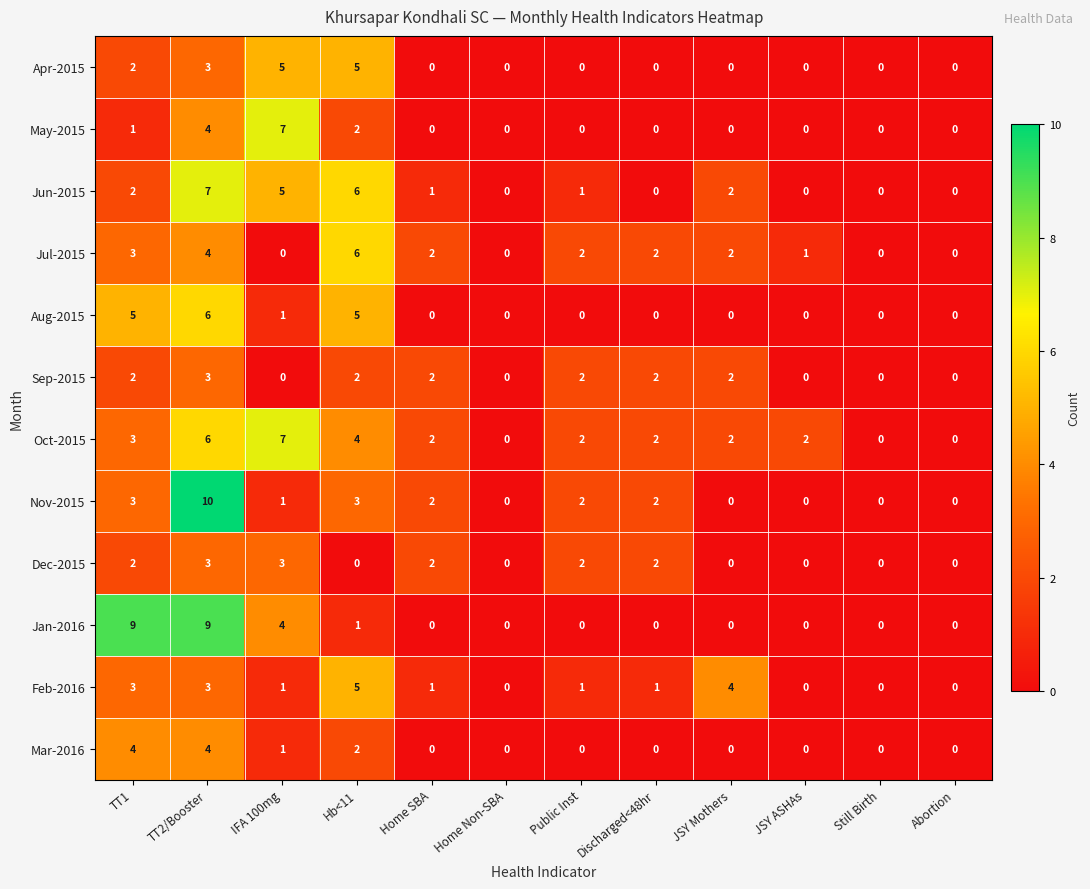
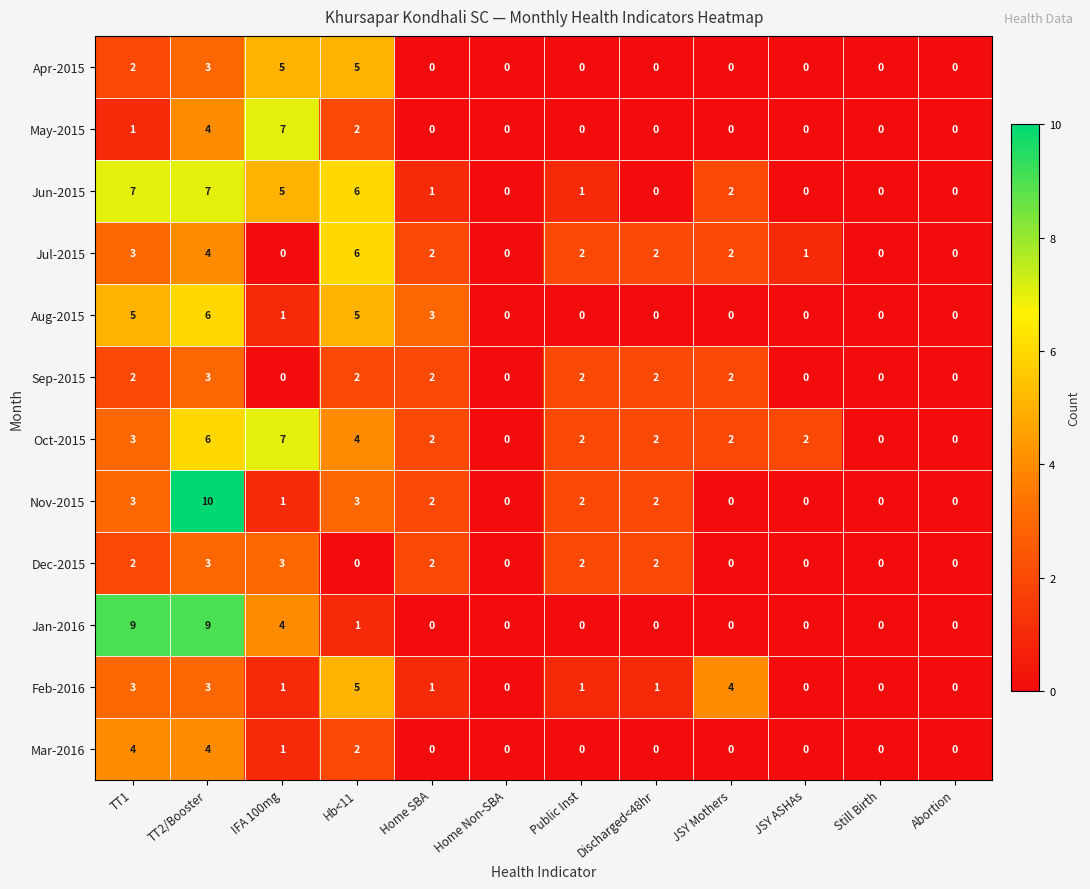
Jun-2015, TT1: 2 -> 7
Aug-2015, Home SBA: 0 -> 3
